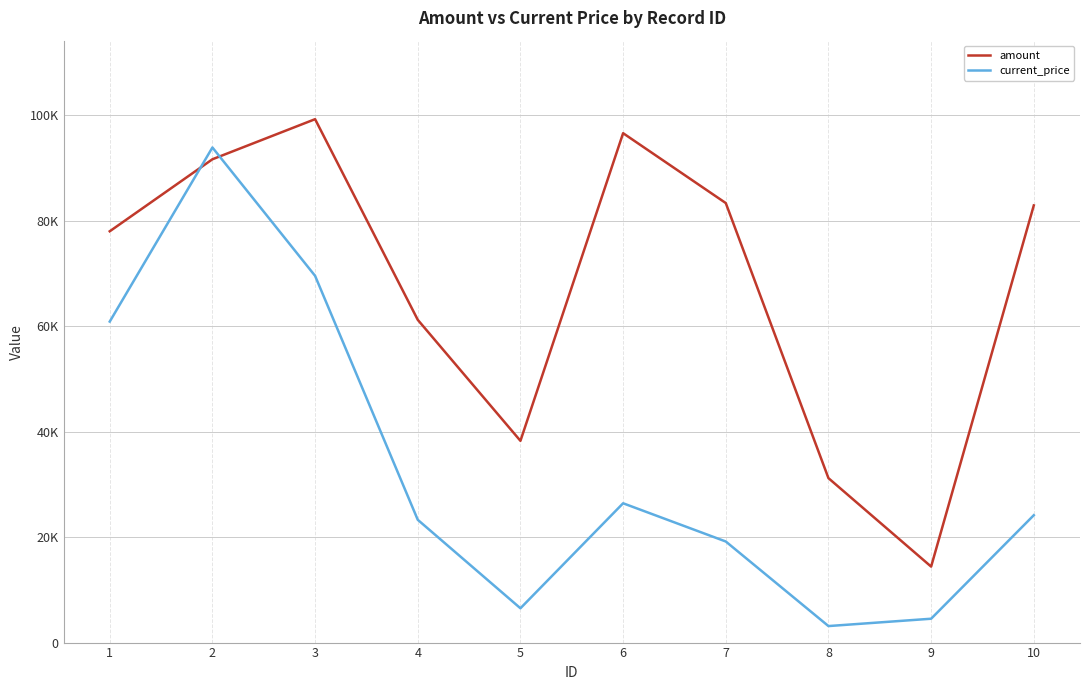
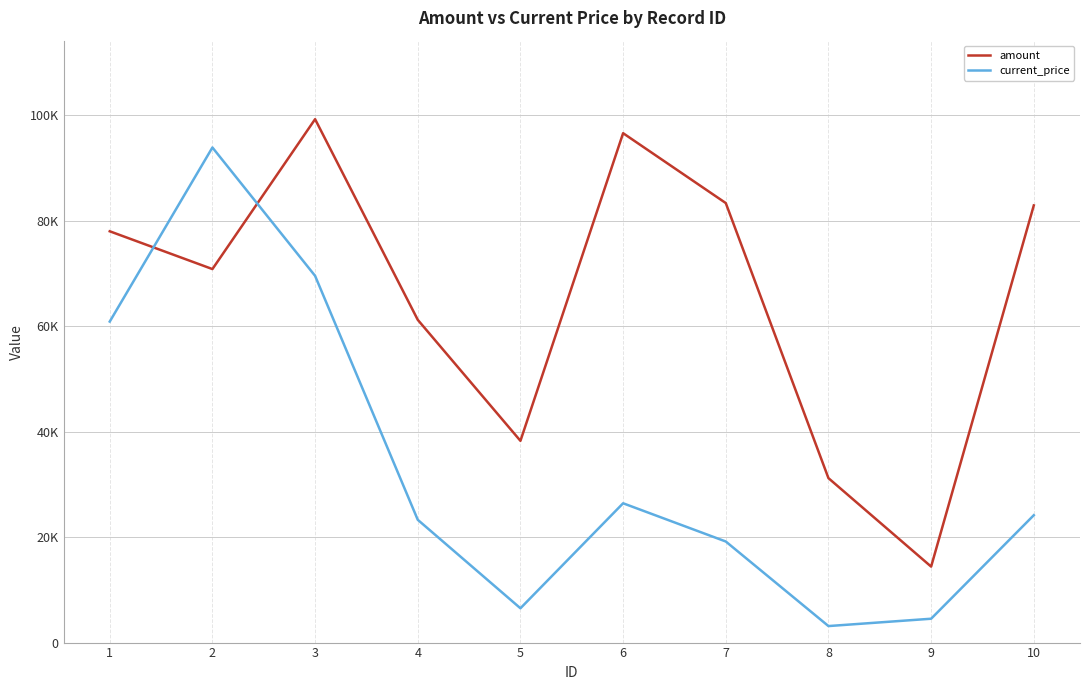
amount, 2: 92000 -> 71000
